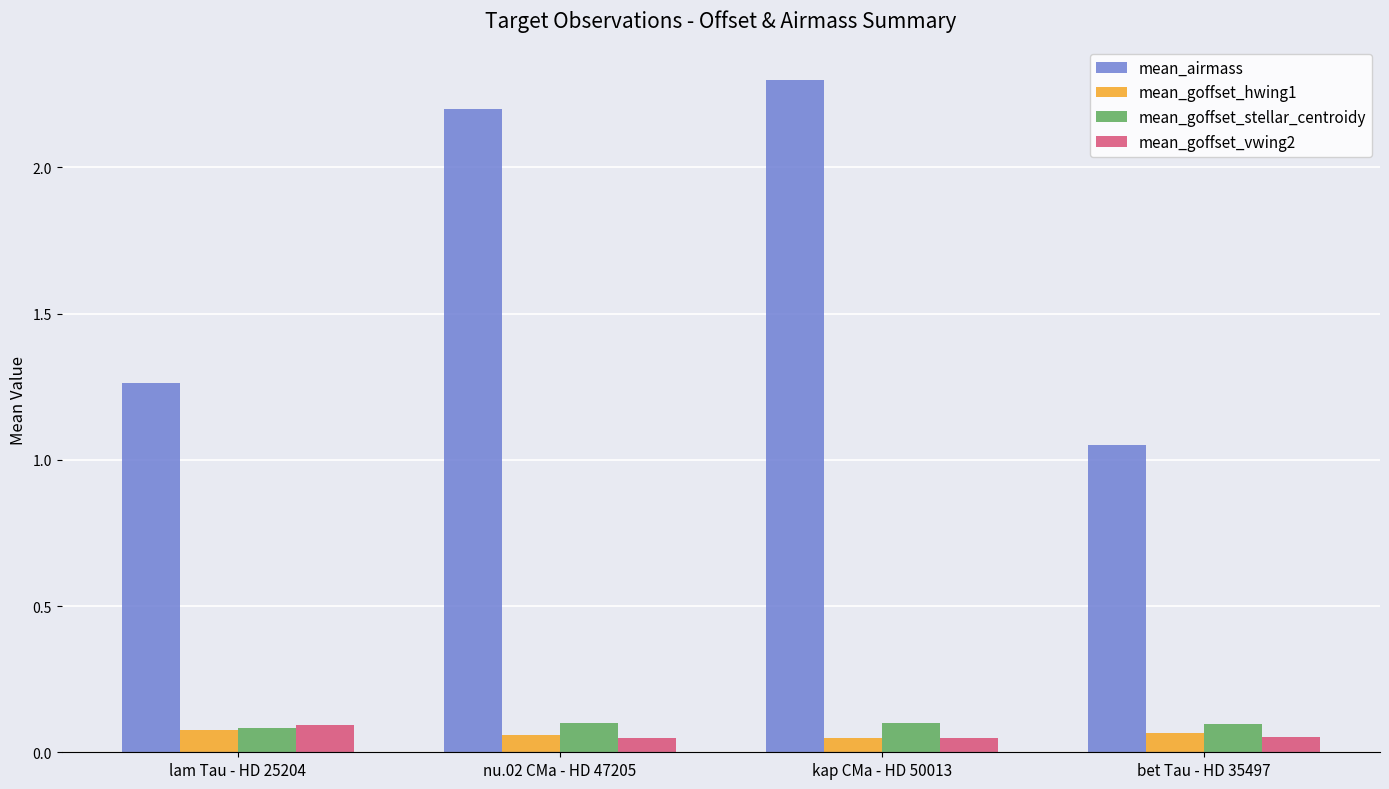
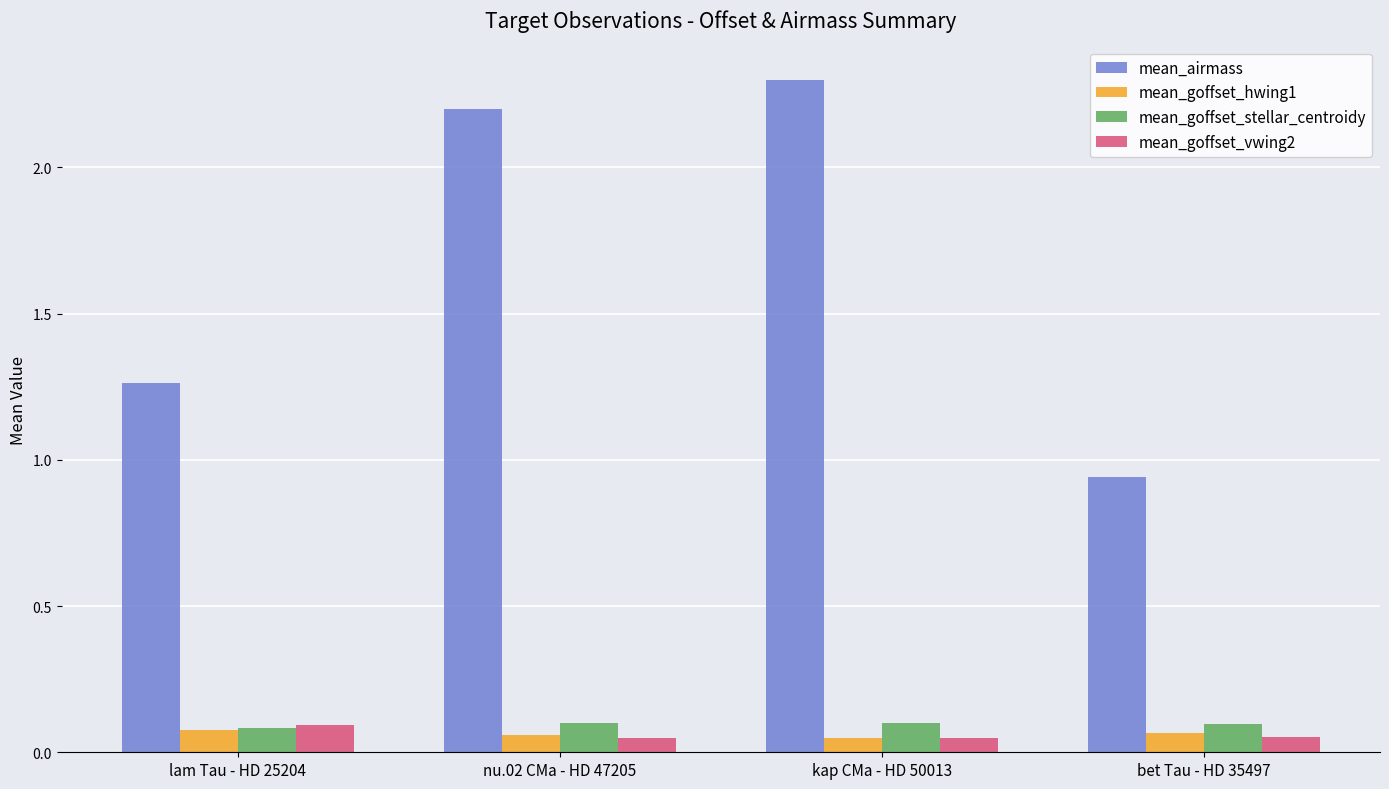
mean_airmass, bet Tau - HD 35497: 1.05 -> 0.94
